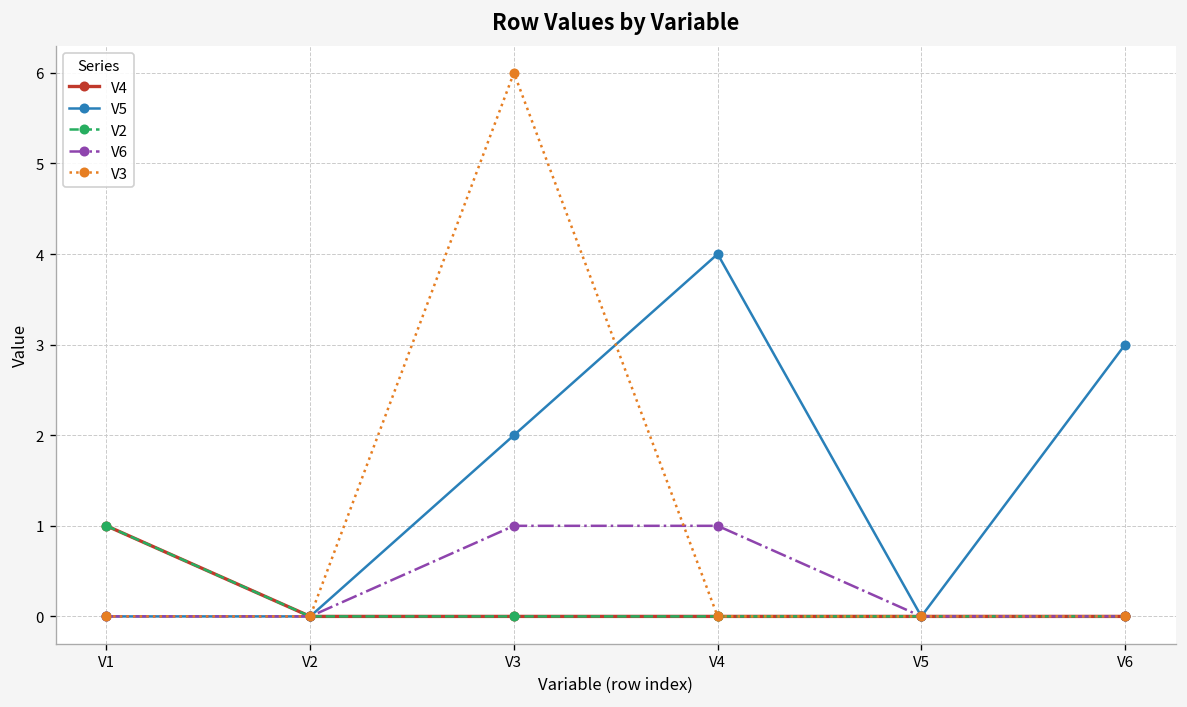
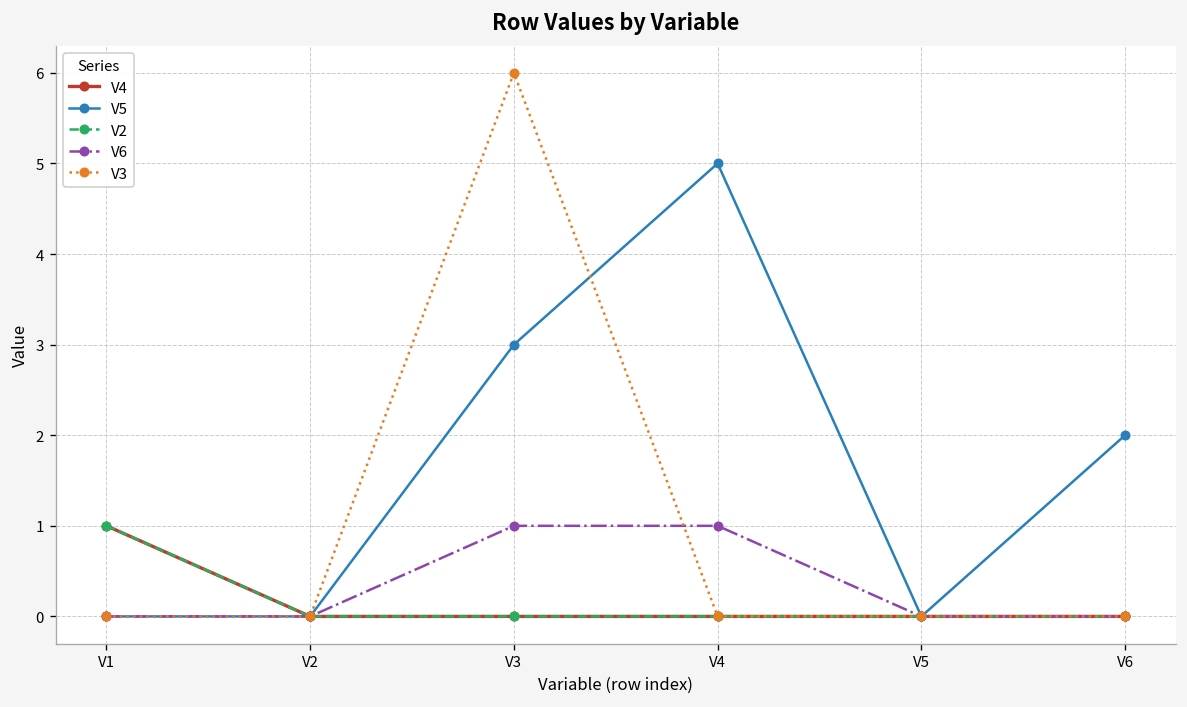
V5, V3: 2 -> 3
V5, V4: 4 -> 5
V5, V6: 3 -> 2
